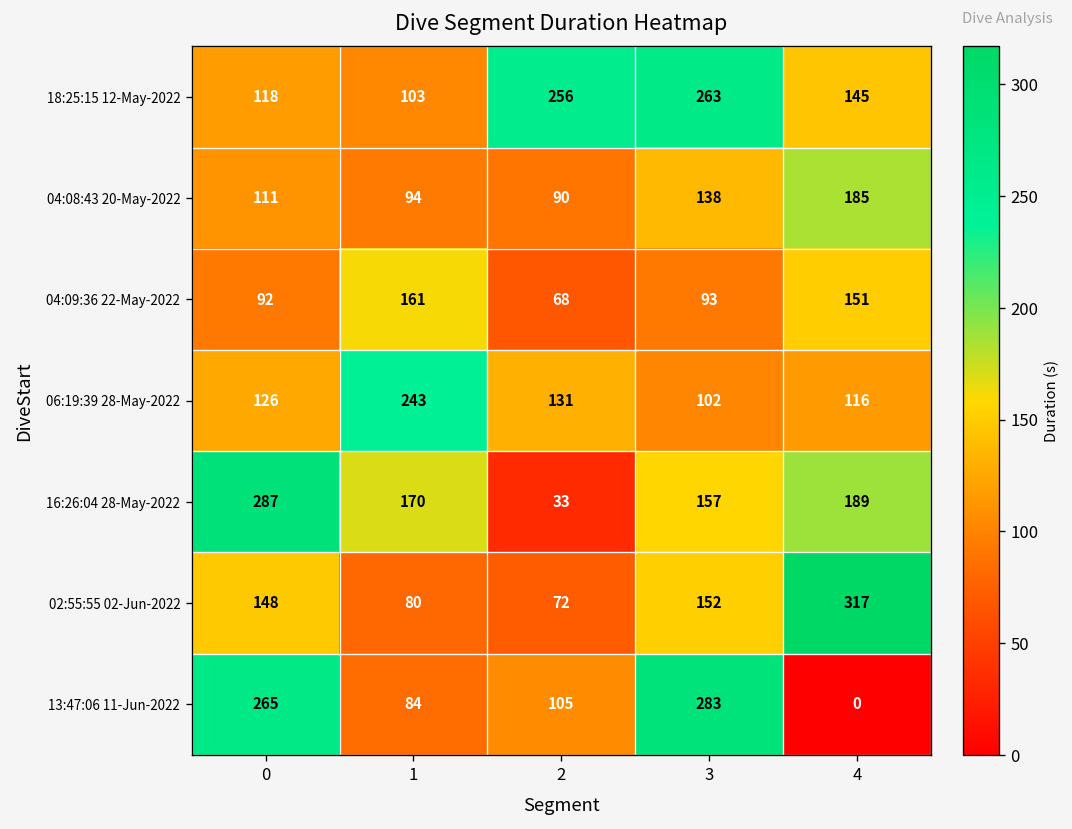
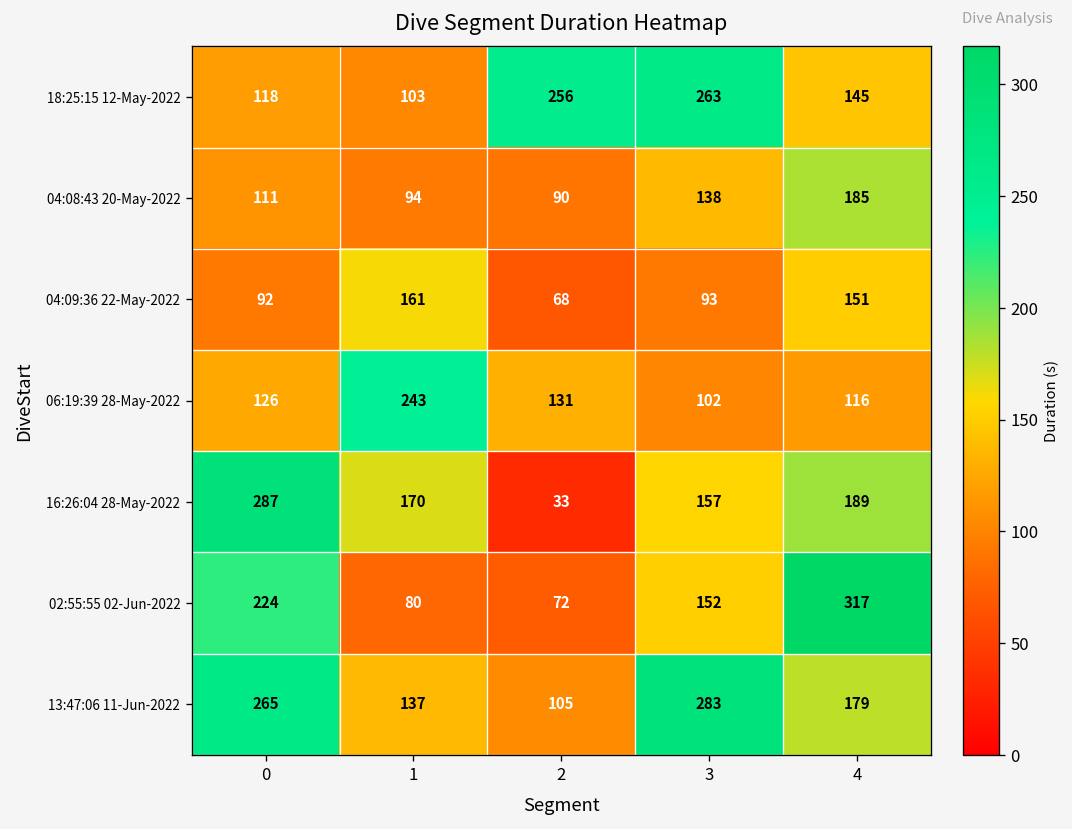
02:55:55 02-Jun-2022, 0: 148 -> 224
13:47:06 11-Jun-2022, 1: 84 -> 137
13:47:06 11-Jun-2022, 4: 0 -> 179
